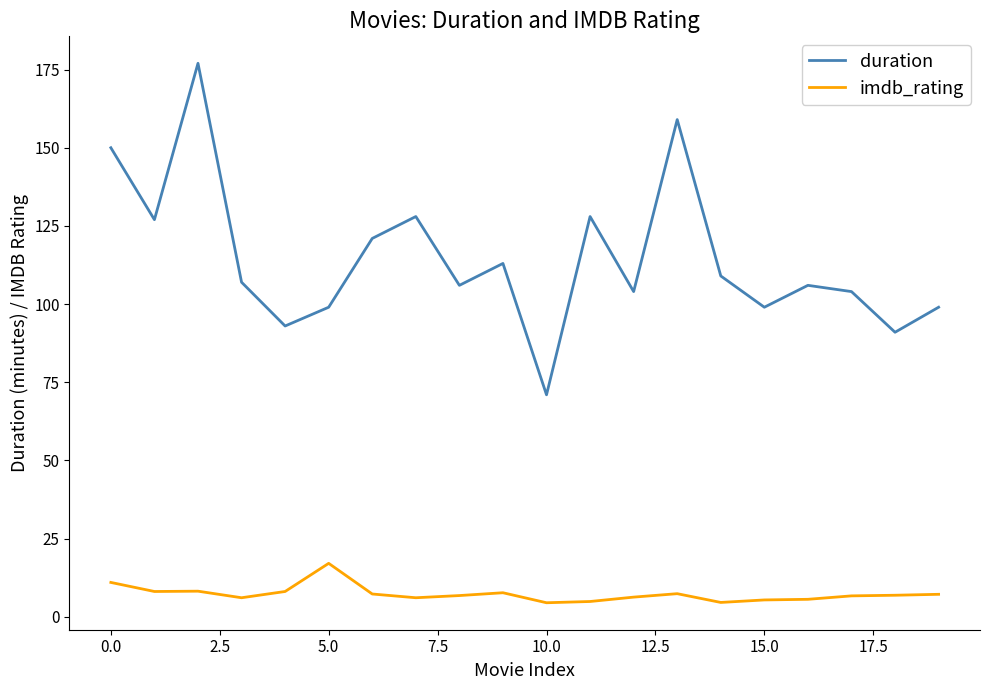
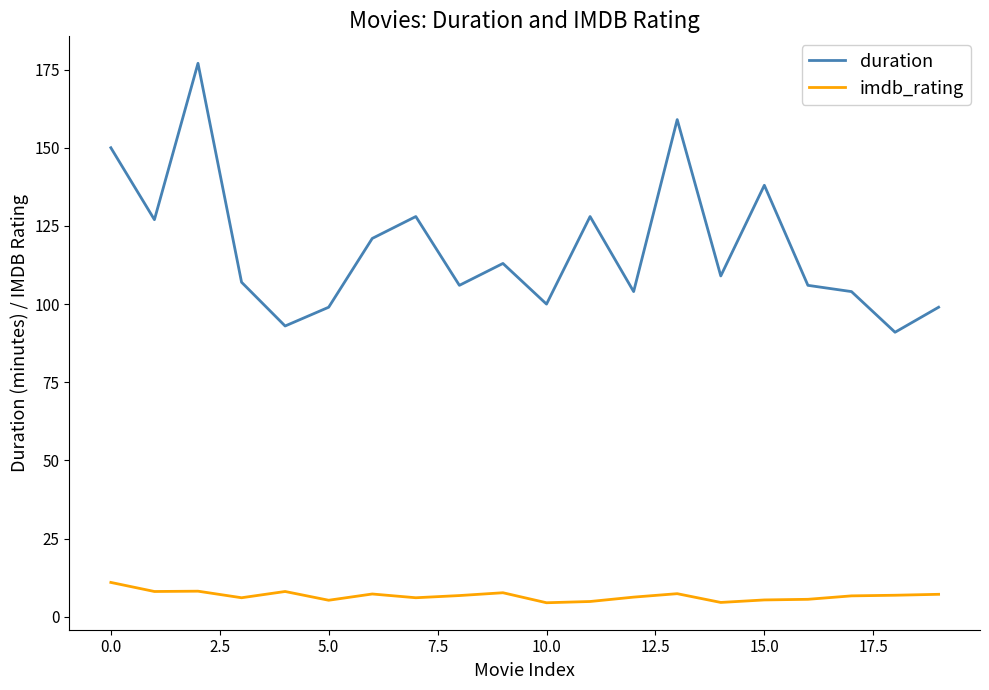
imdb_rating, 5.0: 17 -> 5
duration, 10.0: 71 -> 100
duration, 15.0: 99 -> 138
